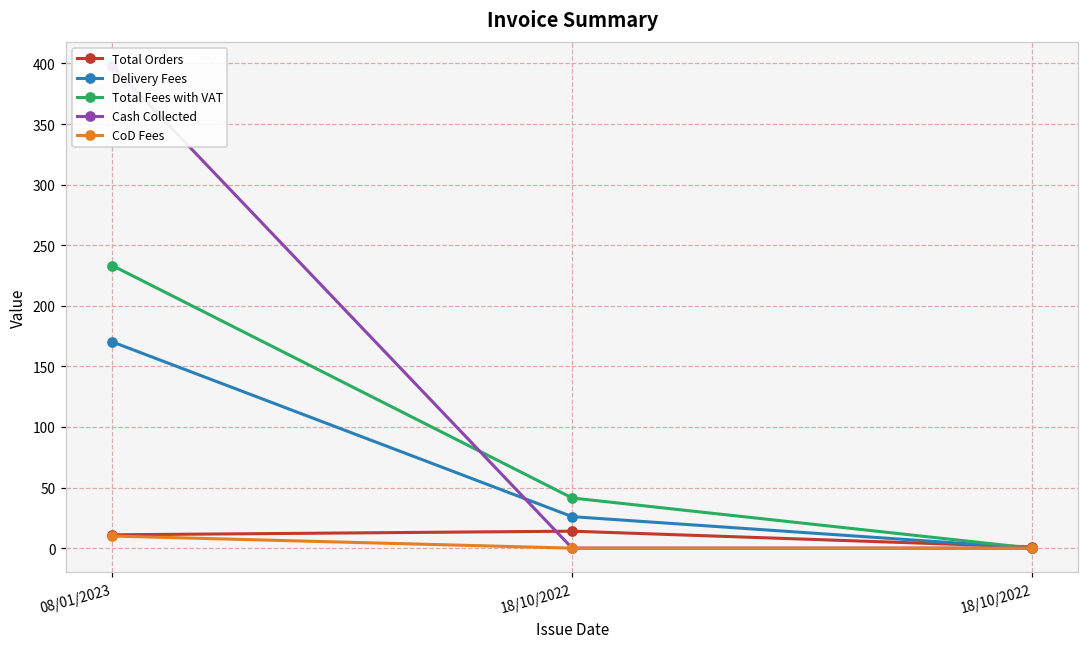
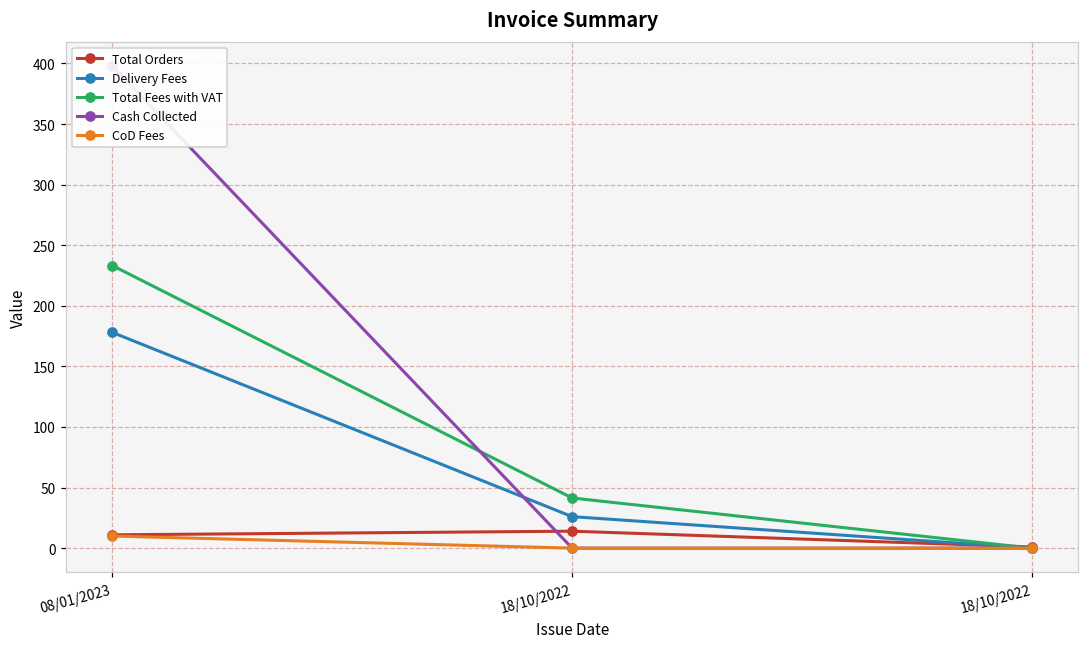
Delivery Fees, 08/01/2023: 170 -> 178
